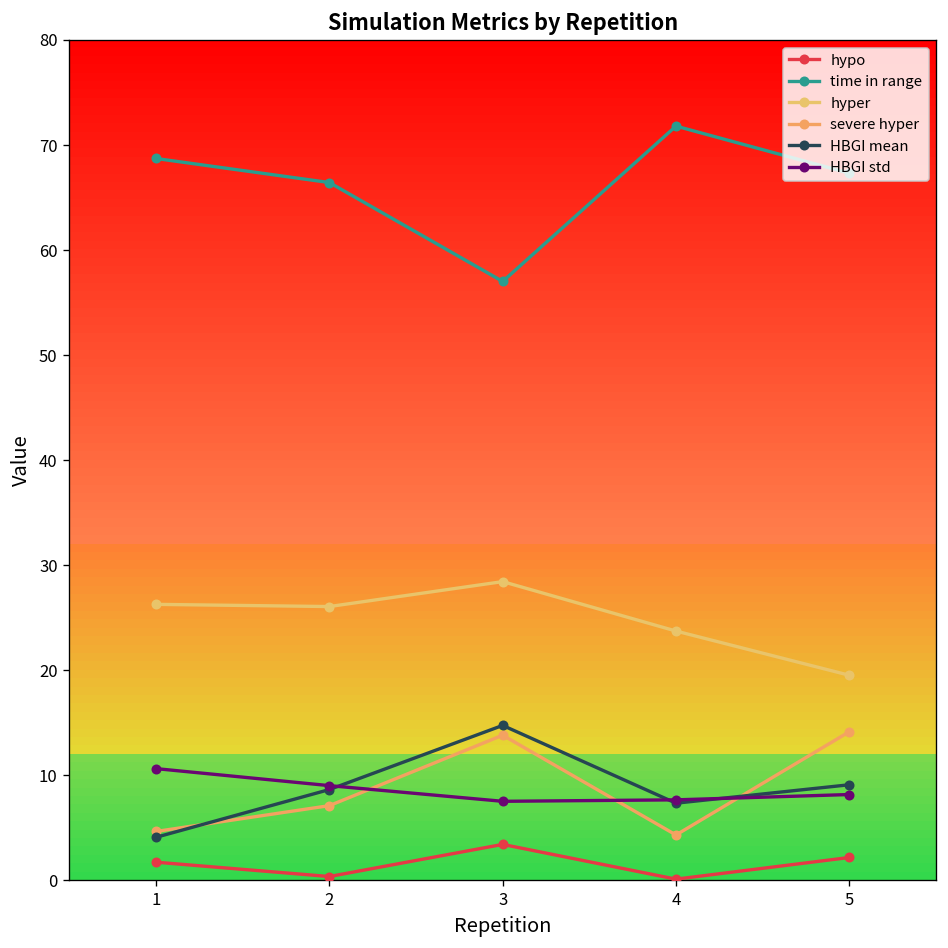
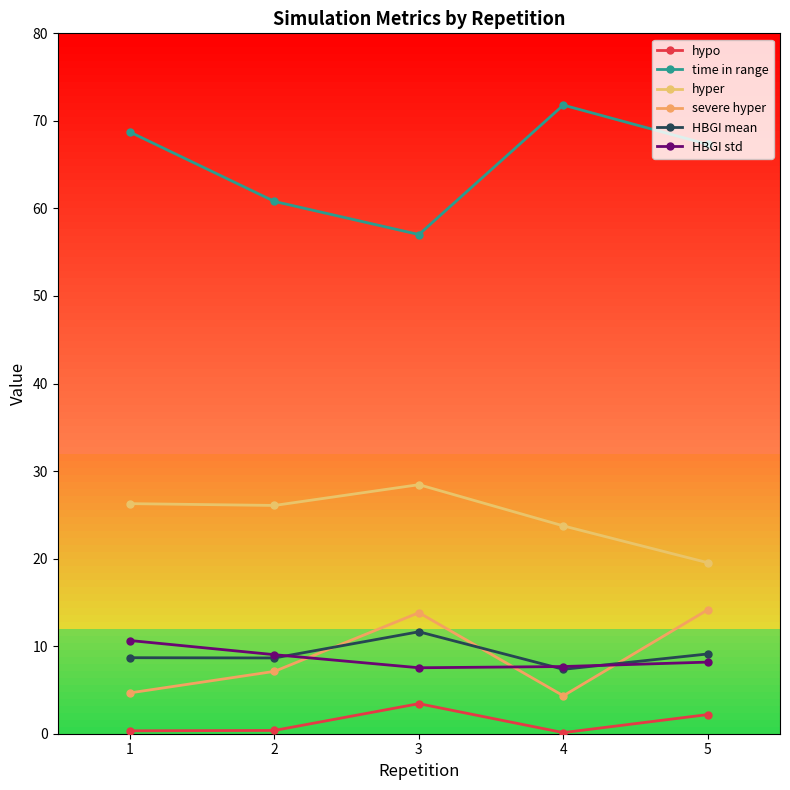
hypo, 1: 2 -> 0
HBGI mean, 1: 4 -> 9
time in range, 2: 66 -> 61
HBGI mean, 3: 15 -> 12
